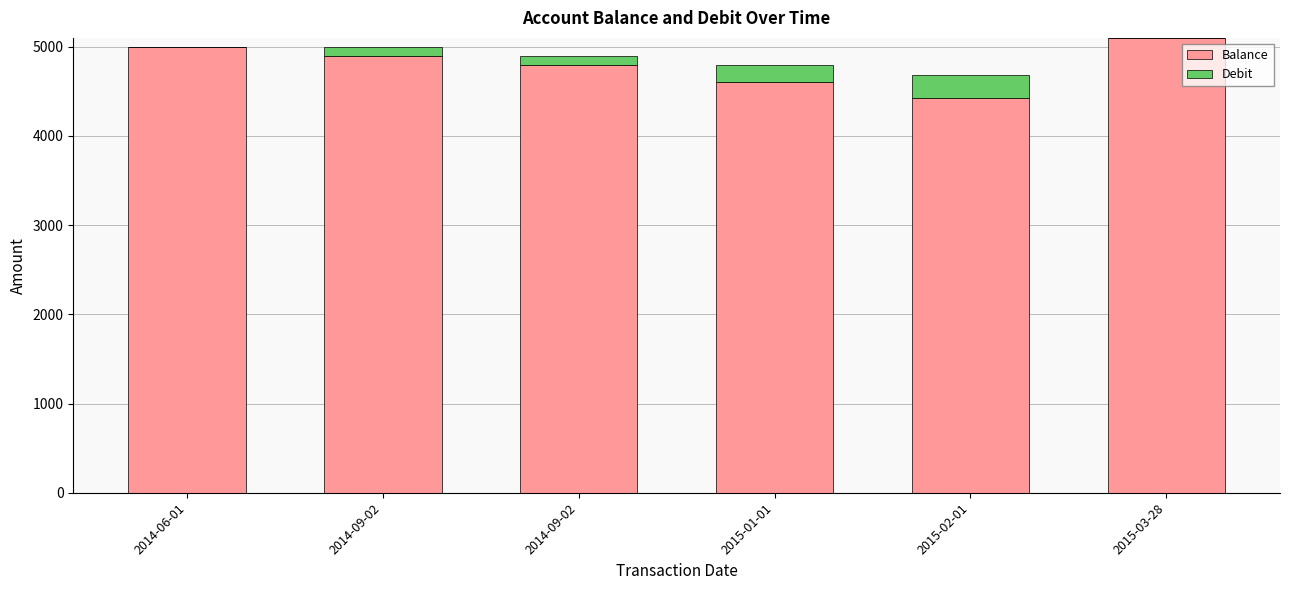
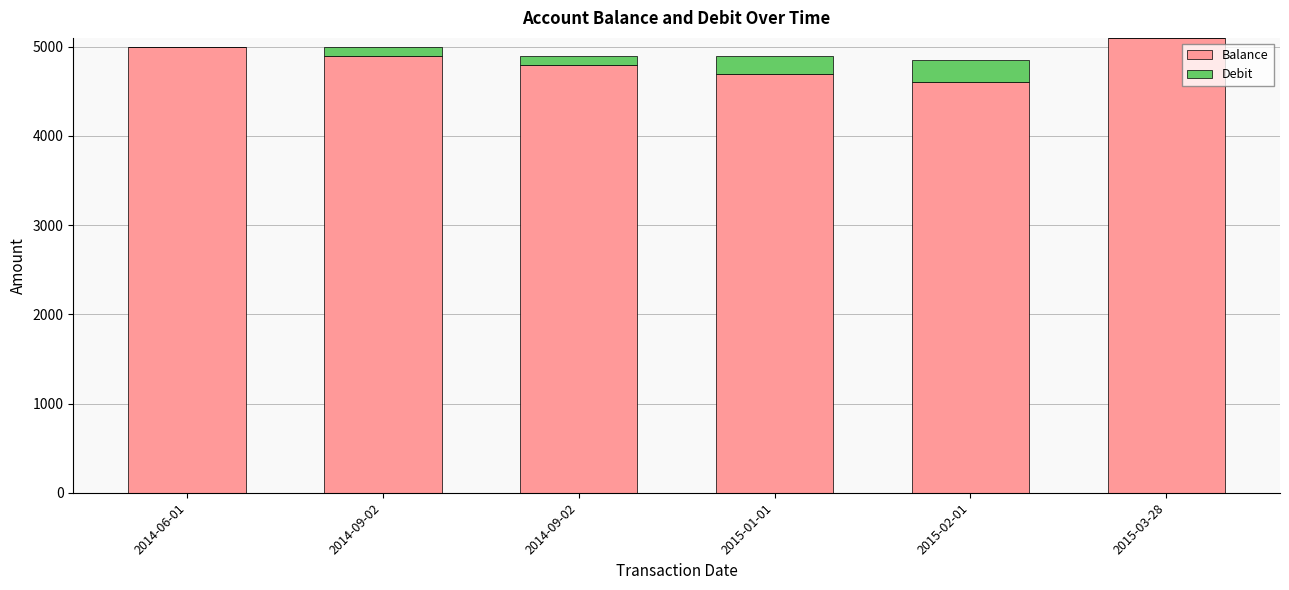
Balance, 2015-01-01: 4600 -> 4700
Balance, 2015-02-01: 4400 -> 4600
